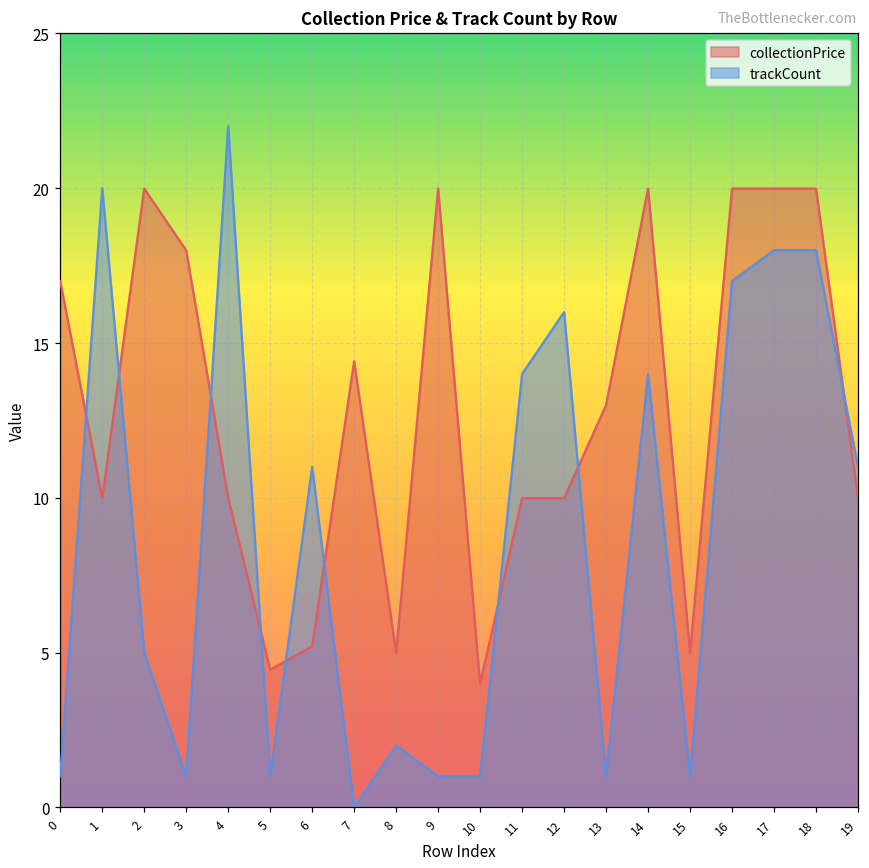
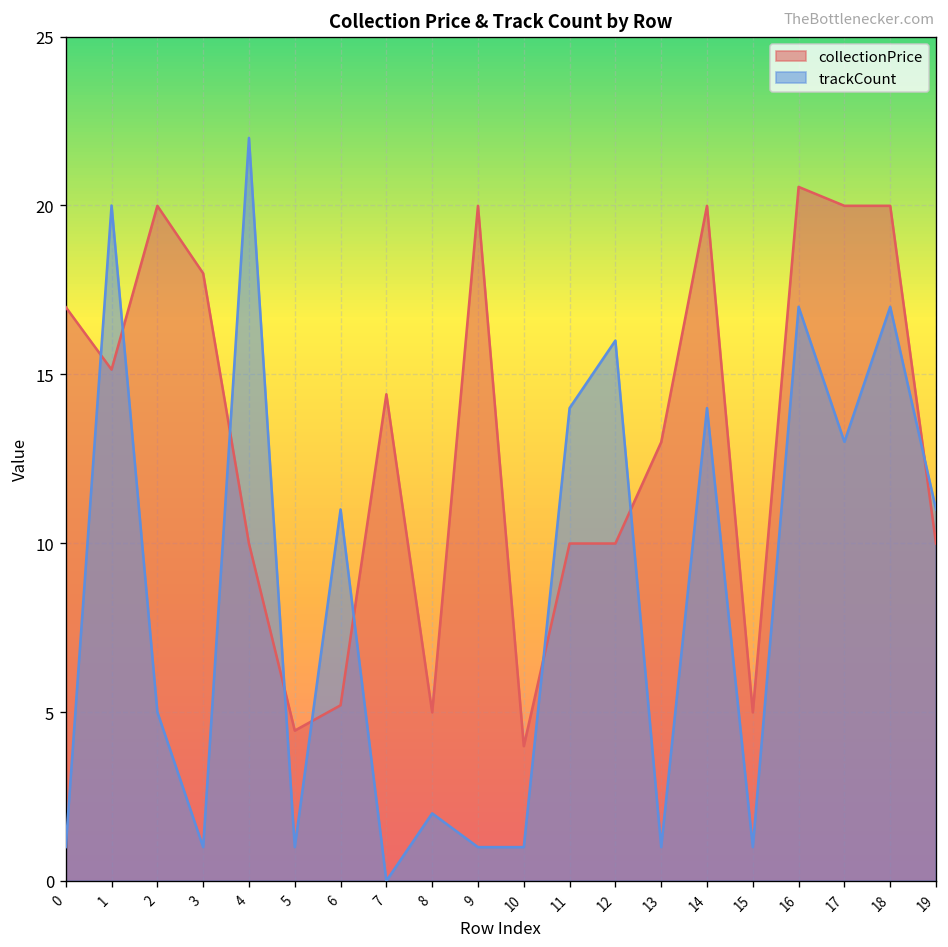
collectionPrice, 1: 10.0 -> 15.1
collectionPrice, 16: 20.0 -> 20.6
trackCount, 17: 18 -> 13
trackCount, 18: 18 -> 17
